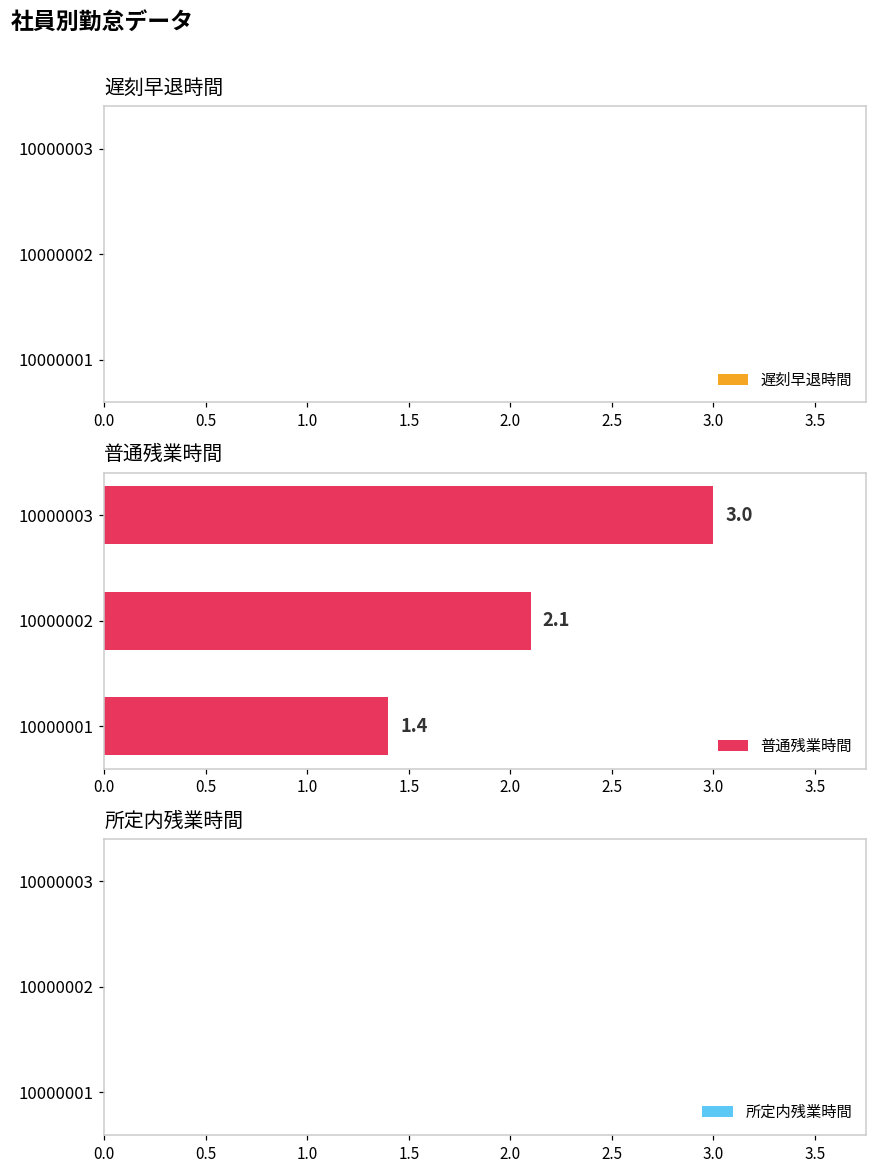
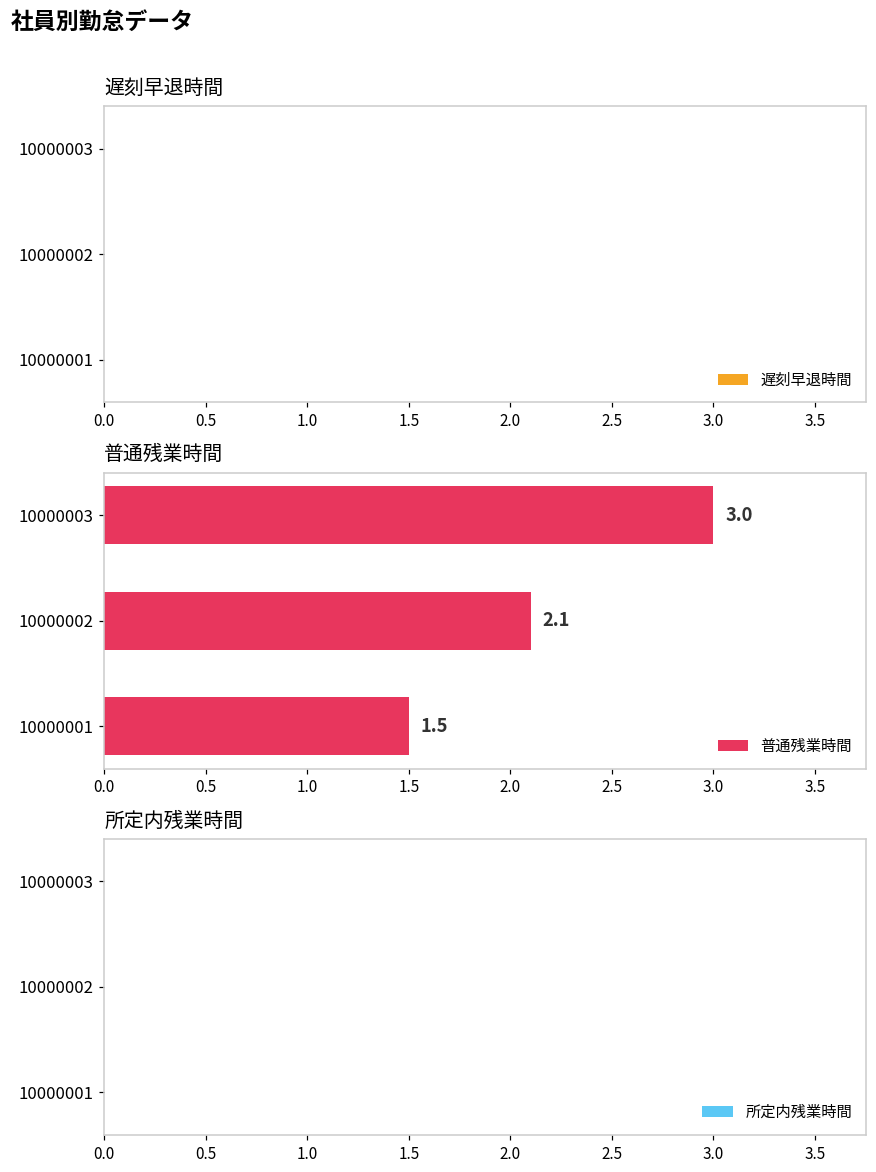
普通残業時間, 10000001: 1.4 -> 1.5
